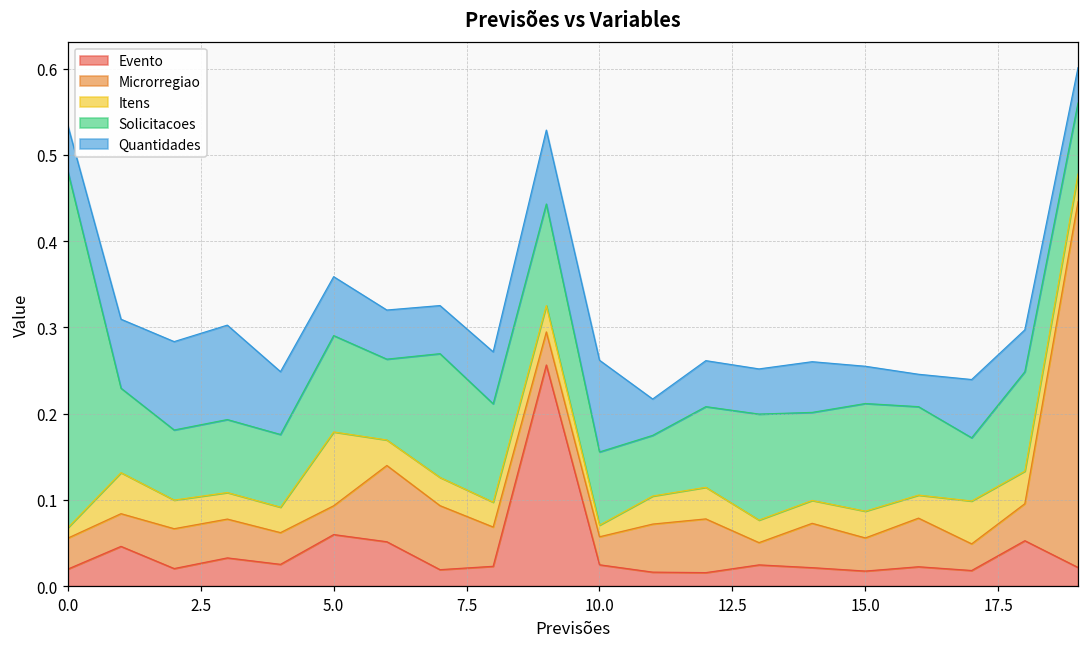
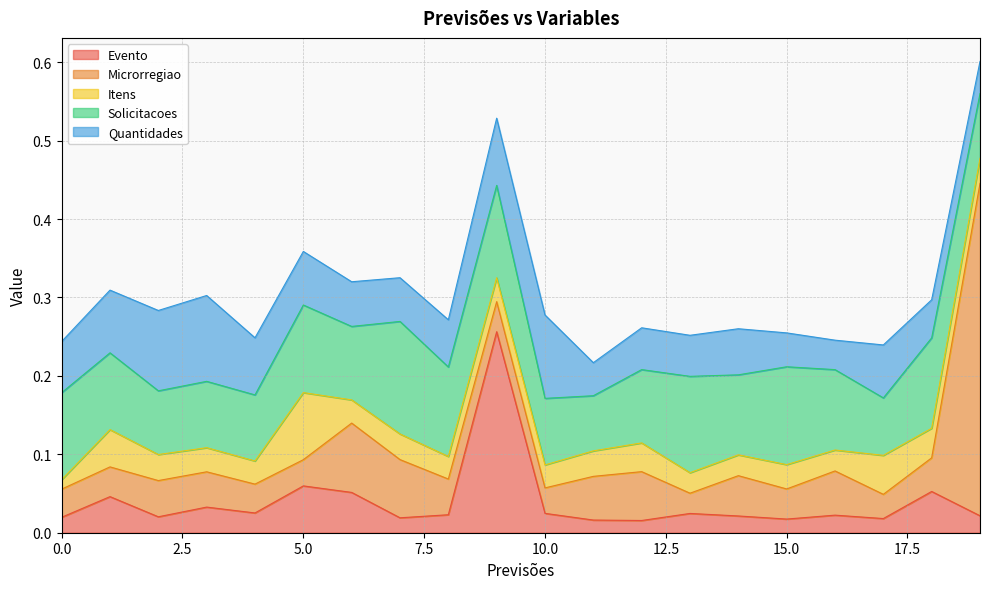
Solicitacoes, 0.0: 0.41 -> 0.11
Quantidades, 0.0: 0.05 -> 0.07
Itens, 10.0: 0.01 -> 0.03
